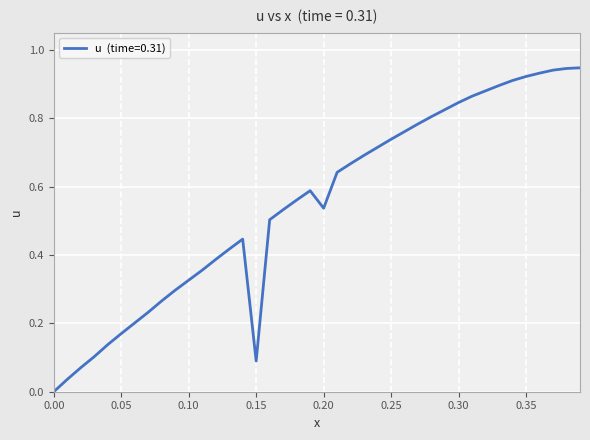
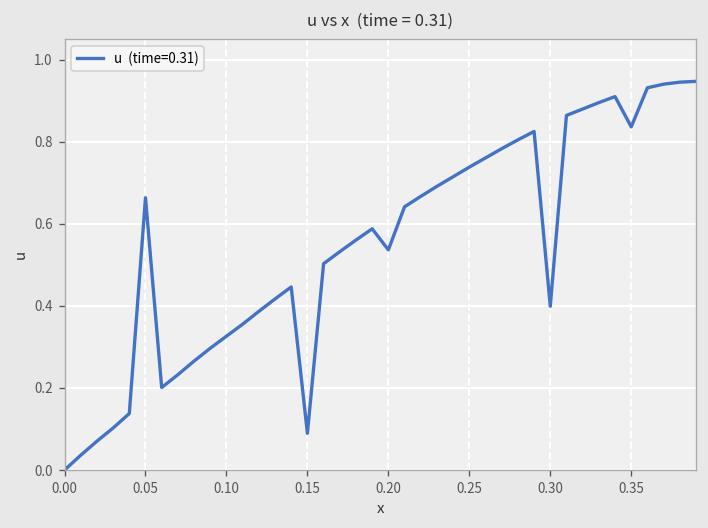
0.05: 0.17 -> 0.66
0.30: 0.85 -> 0.40
0.35: 0.92 -> 0.84
